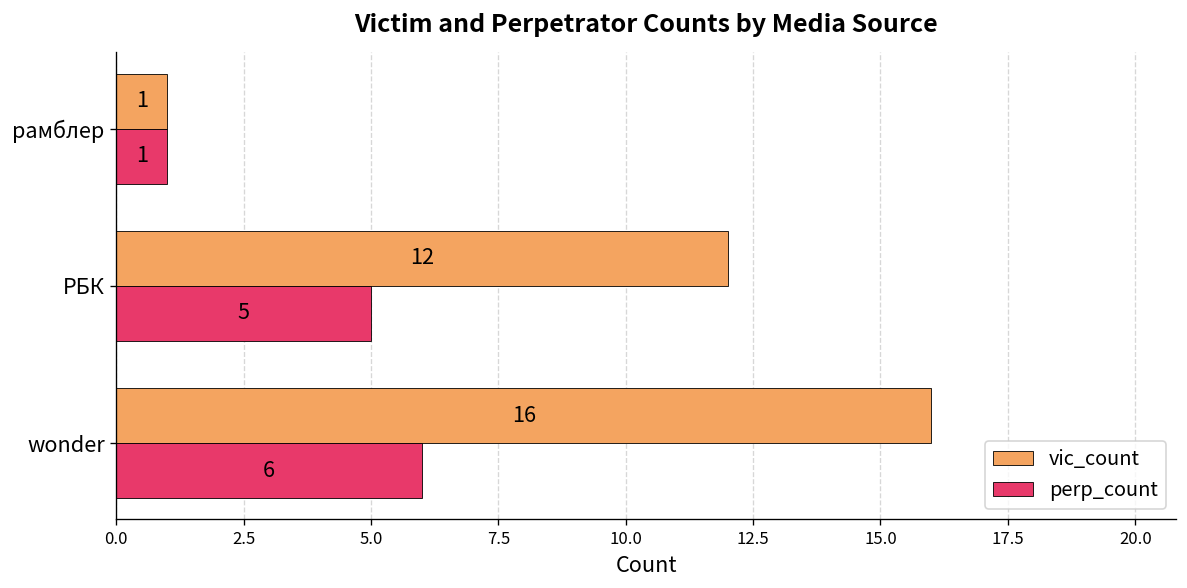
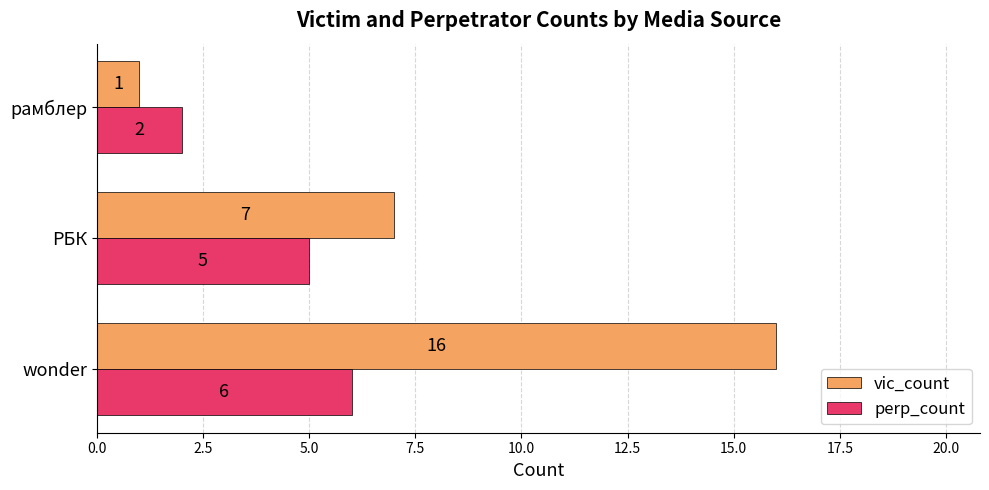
perp_count, рамблер: 1 -> 2
vic_count, РБК: 12 -> 7
